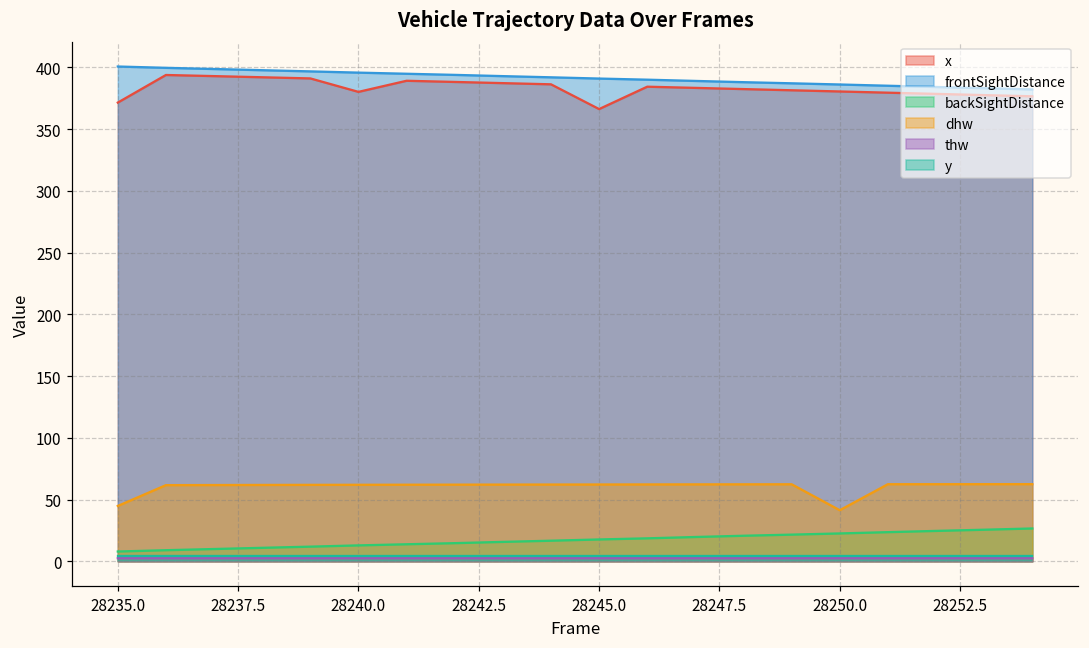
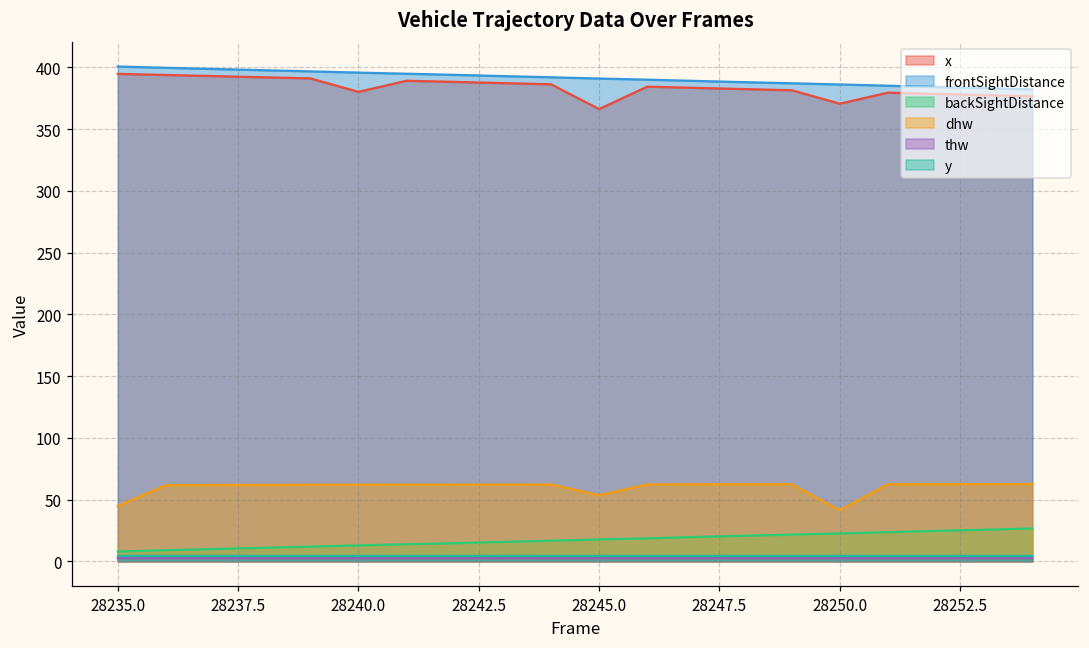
x, 28235.0: 371 -> 395
dhw, 28245.0: 62 -> 54
x, 28250.0: 380 -> 371
